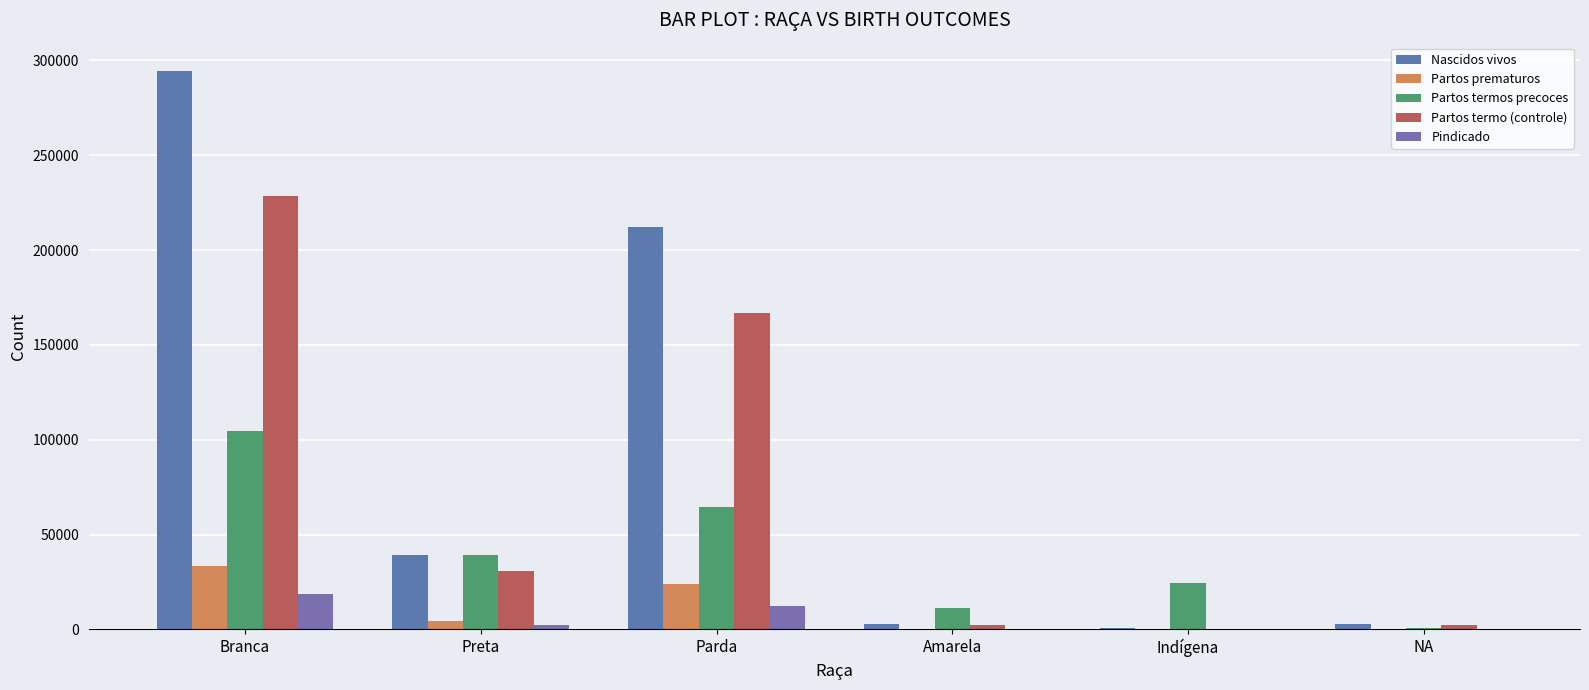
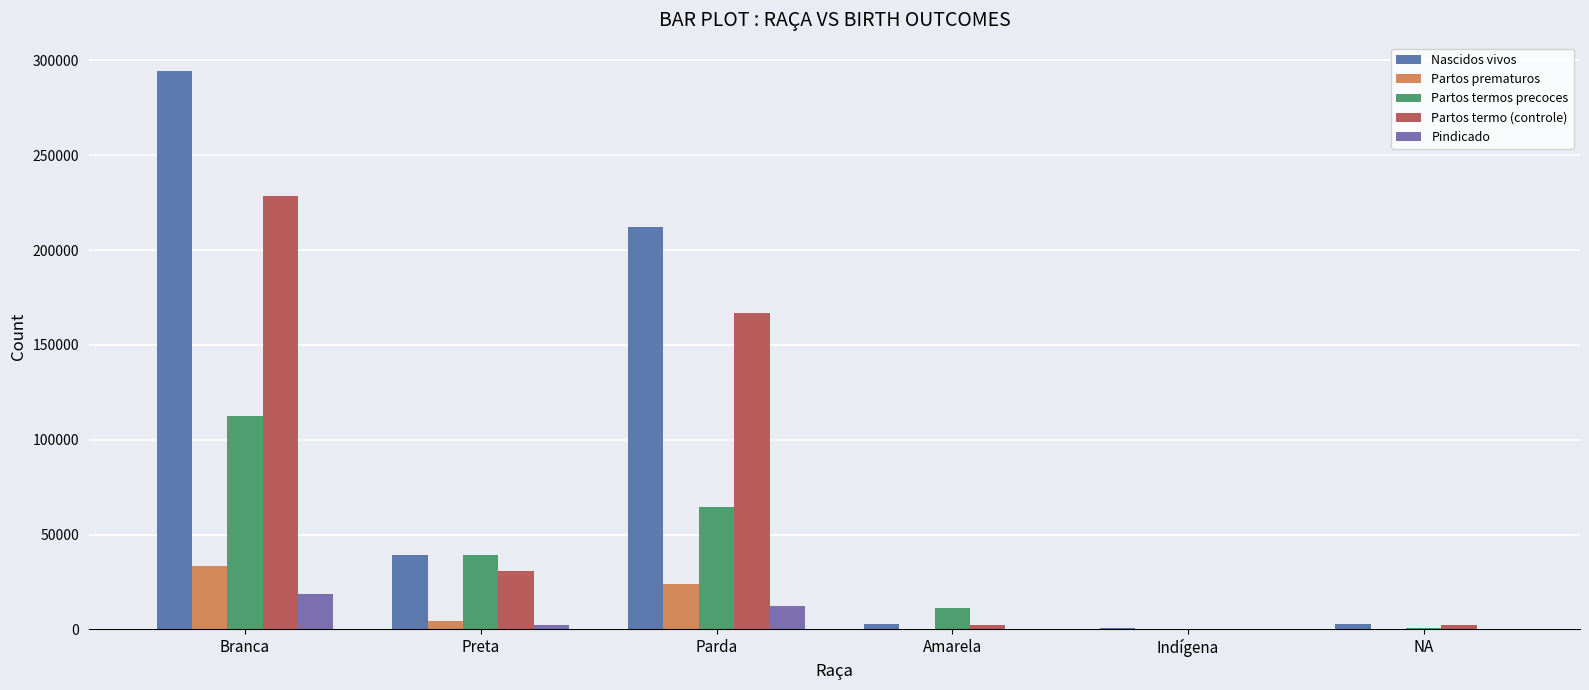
Partos termos precoces, Branca: 105000 -> 113000
Partos termos precoces, Indígena: 25000 -> 0
